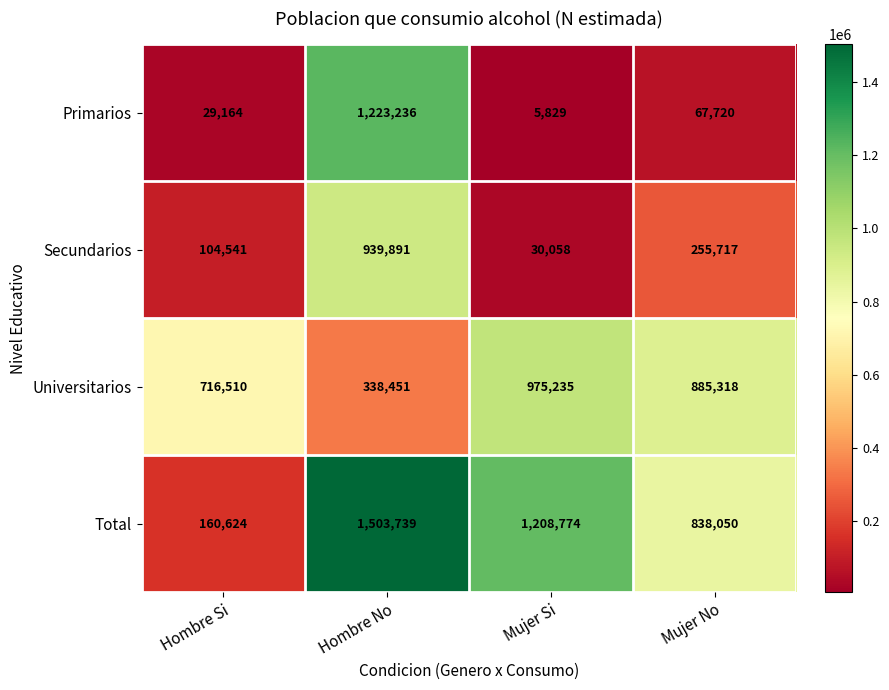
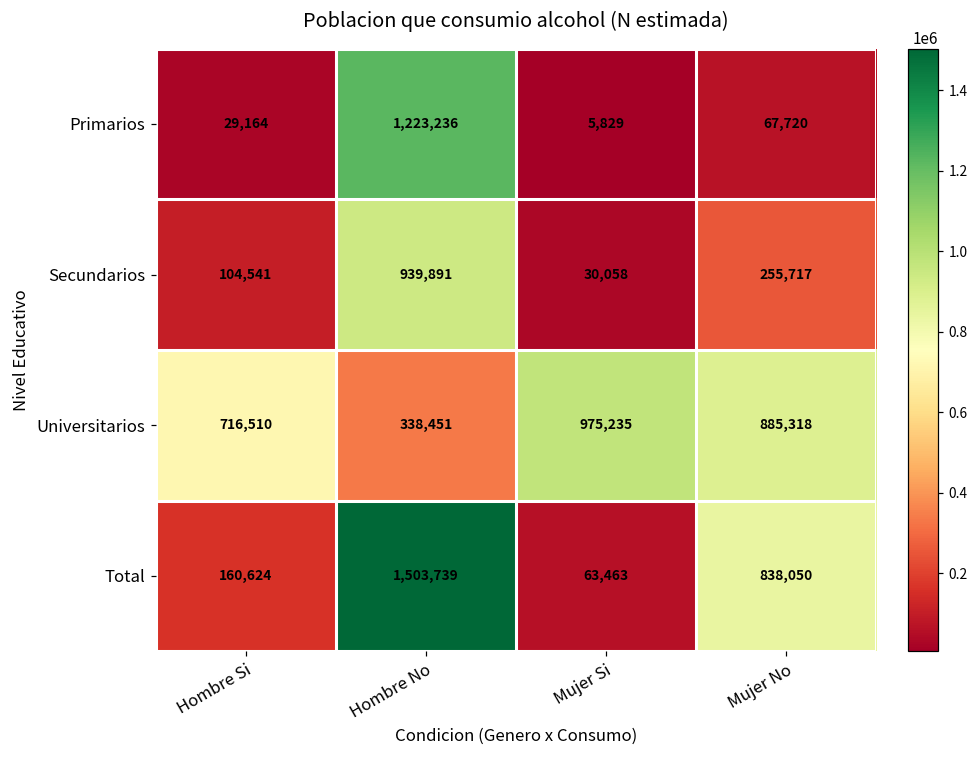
Total, Mujer Si: 1,208,774 -> 63,463
